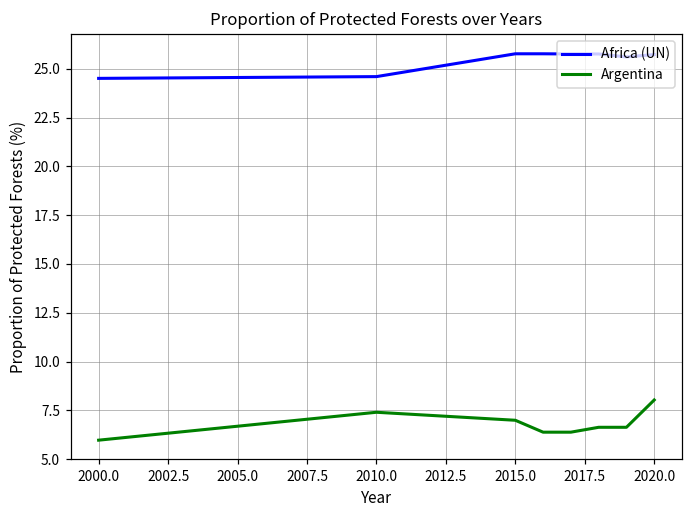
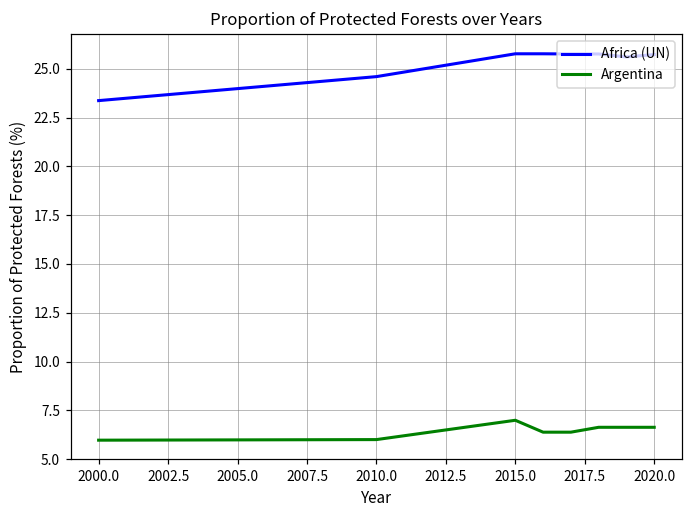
Africa (UN), 2000.0: 24.5 -> 23.4
Argentina, 2010.0: 7.4 -> 6.0
Argentina, 2020.0: 8.0 -> 6.6
